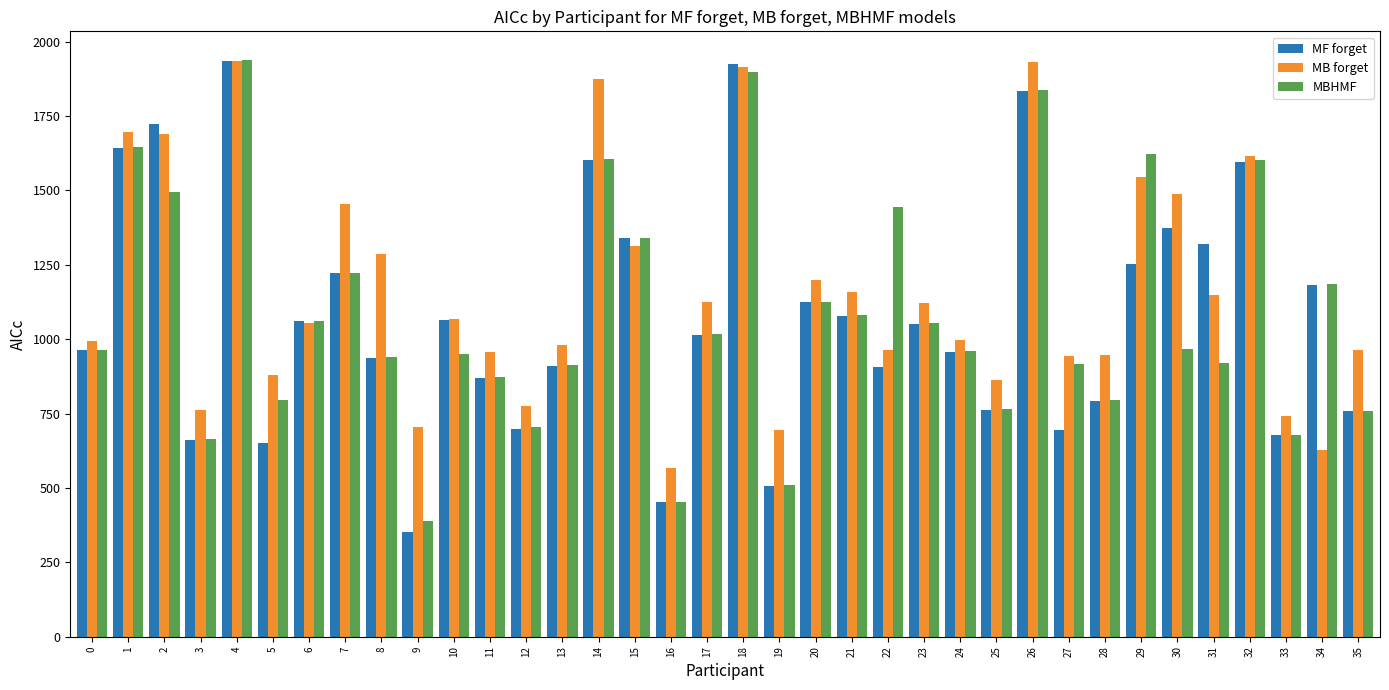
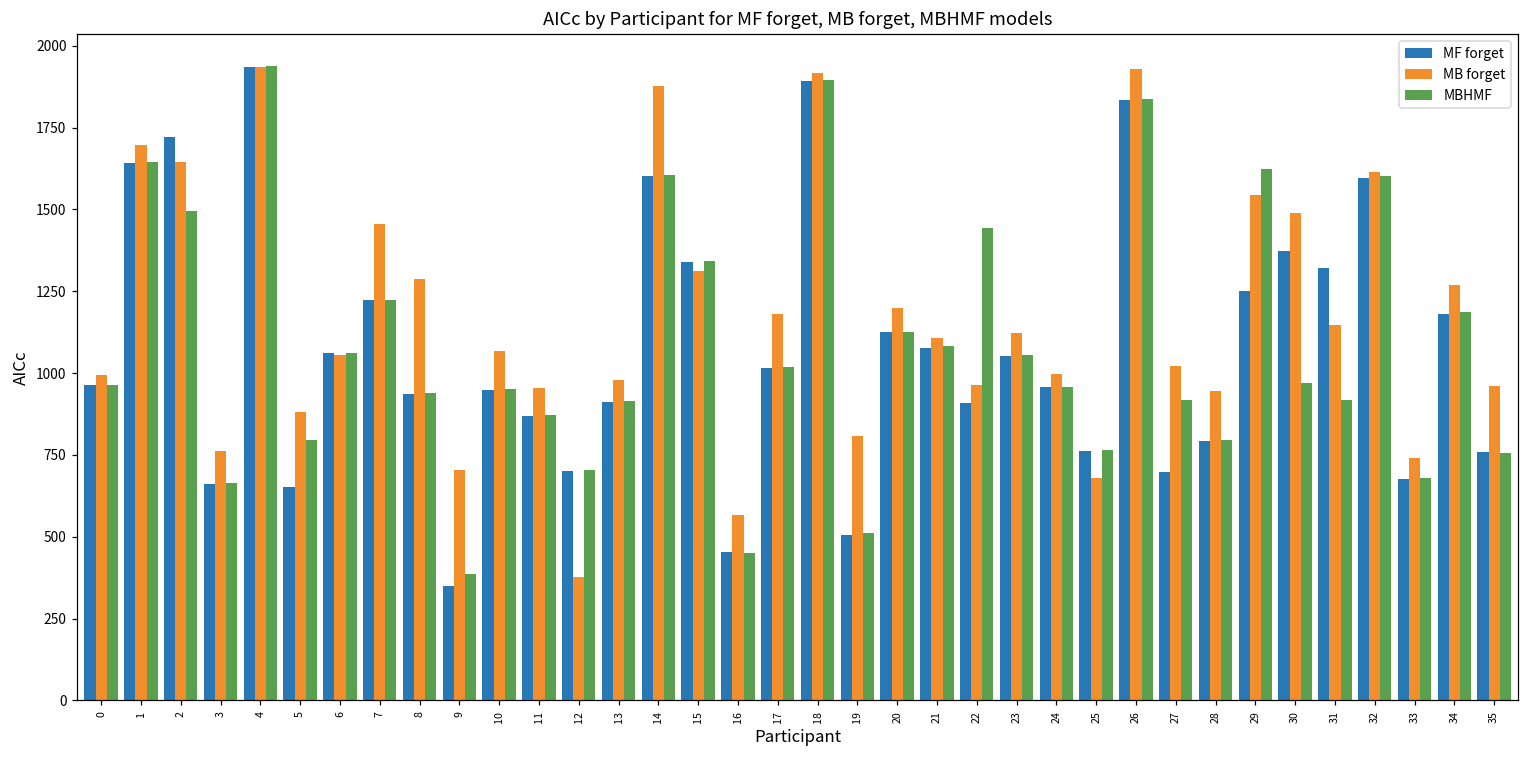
MB forget, 2: 1690 -> 1650
MF forget, 10: 1060 -> 950
MB forget, 12: 780 -> 380
MB forget, 17: 1130 -> 1180
MF forget, 18: 1920 -> 1890
MB forget, 19: 690 -> 810
MB forget, 21: 1160 -> 1110
MB forget, 25: 860 -> 680
MB forget, 27: 940 -> 1020
MB forget, 34: 630 -> 1270
